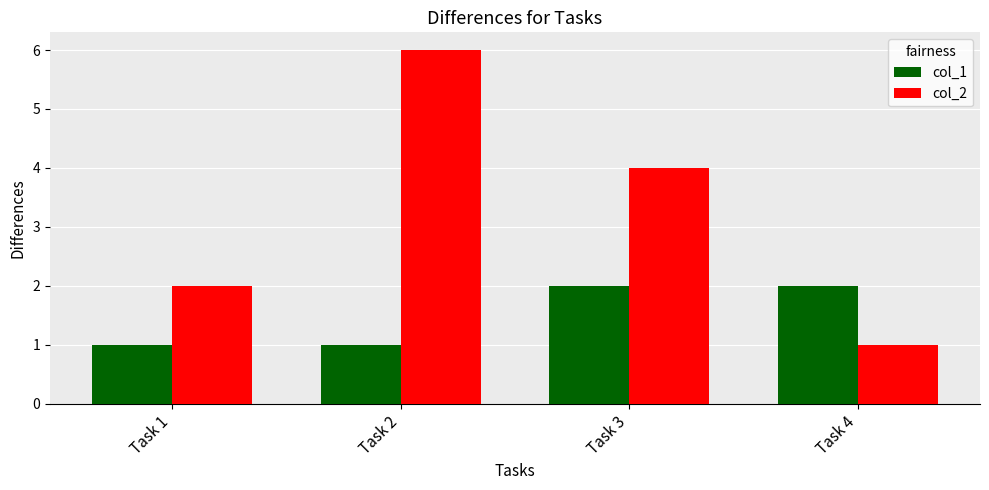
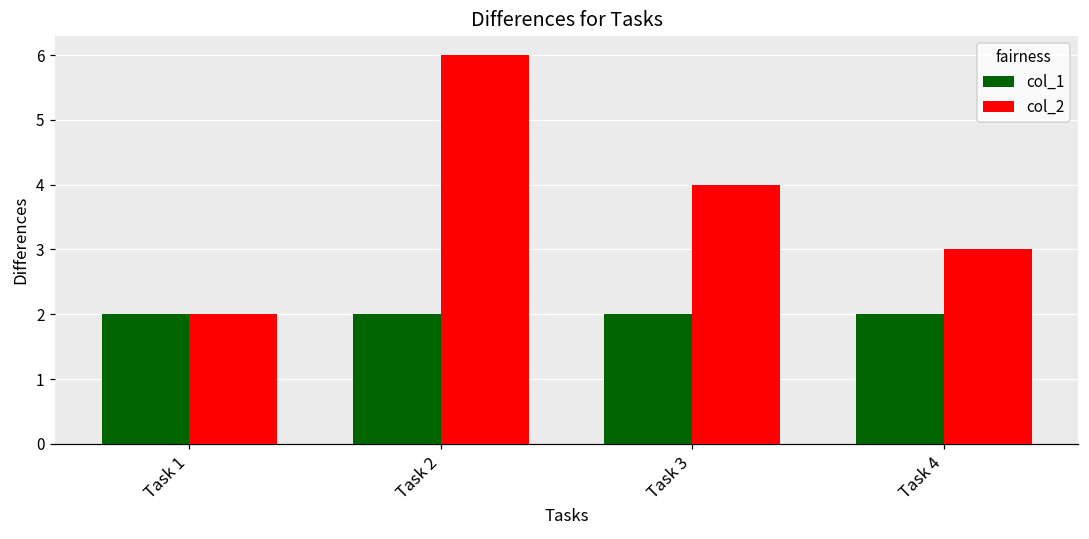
col_1, Task 1: 1 -> 2
col_1, Task 2: 1 -> 2
col_2, Task 4: 1 -> 3
